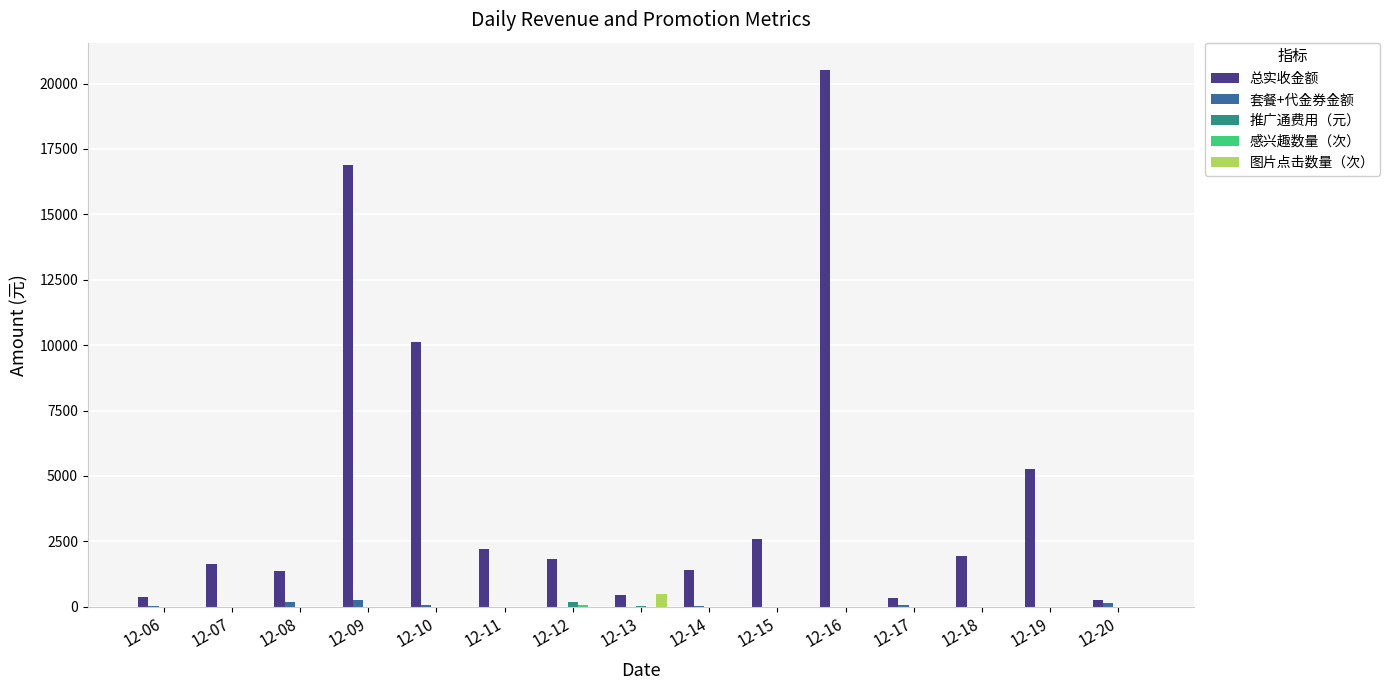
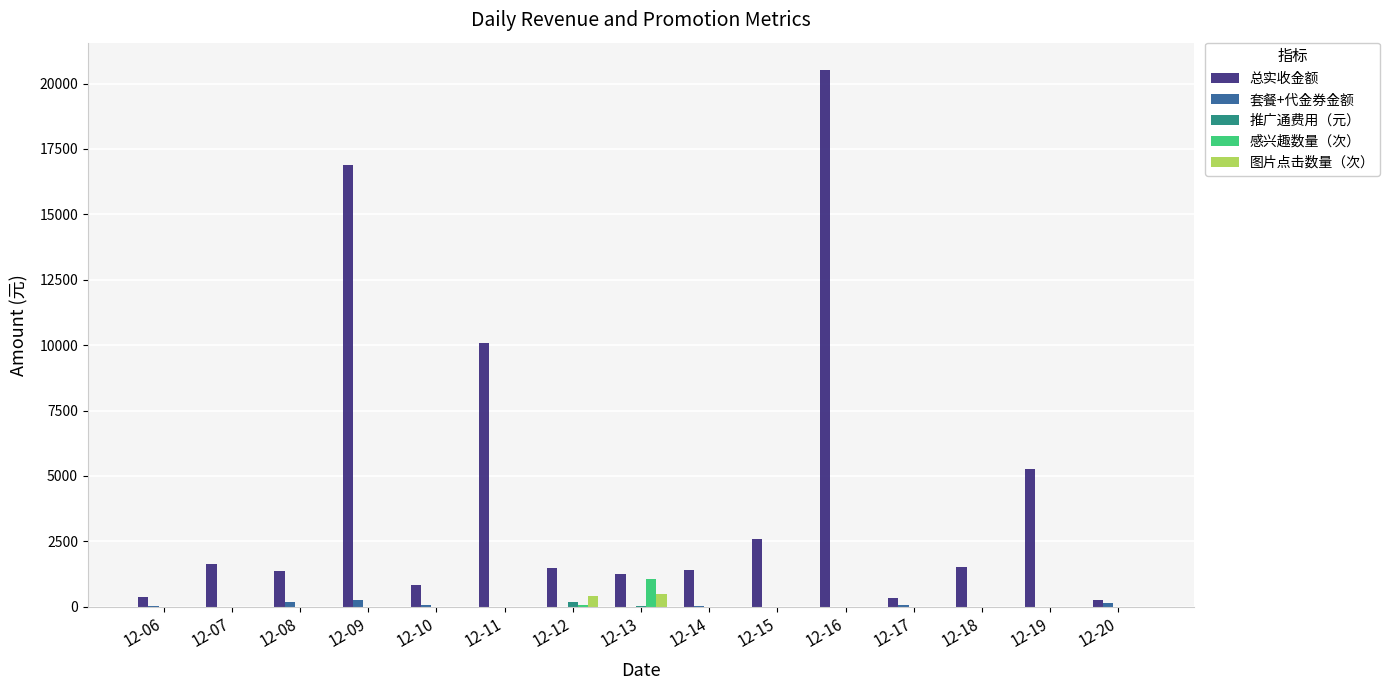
总实收金额, 12-10: 10100 -> 800
总实收金额, 12-11: 2200 -> 10100
总实收金额, 12-12: 1800 -> 1500
图片点击数量（次）, 12-12: 0 -> 400
总实收金额, 12-13: 500 -> 1200
感兴趣数量（次）, 12-13: 0 -> 1100
总实收金额, 12-18: 1900 -> 1500
